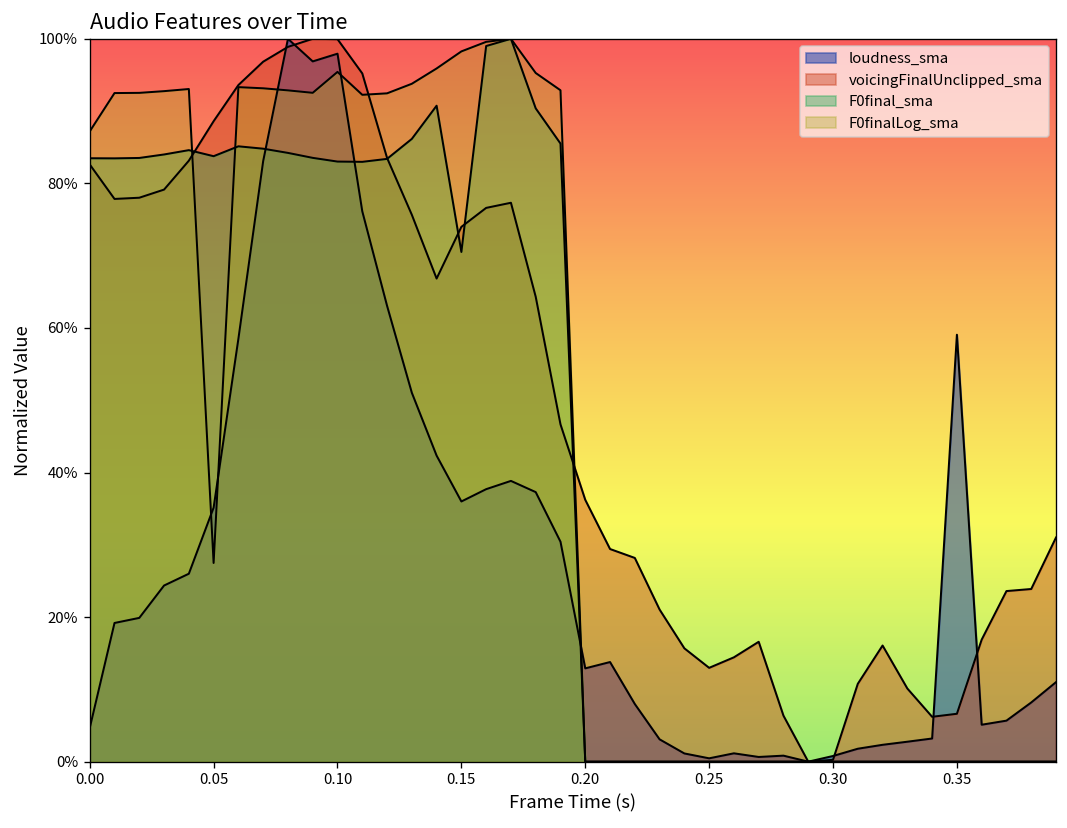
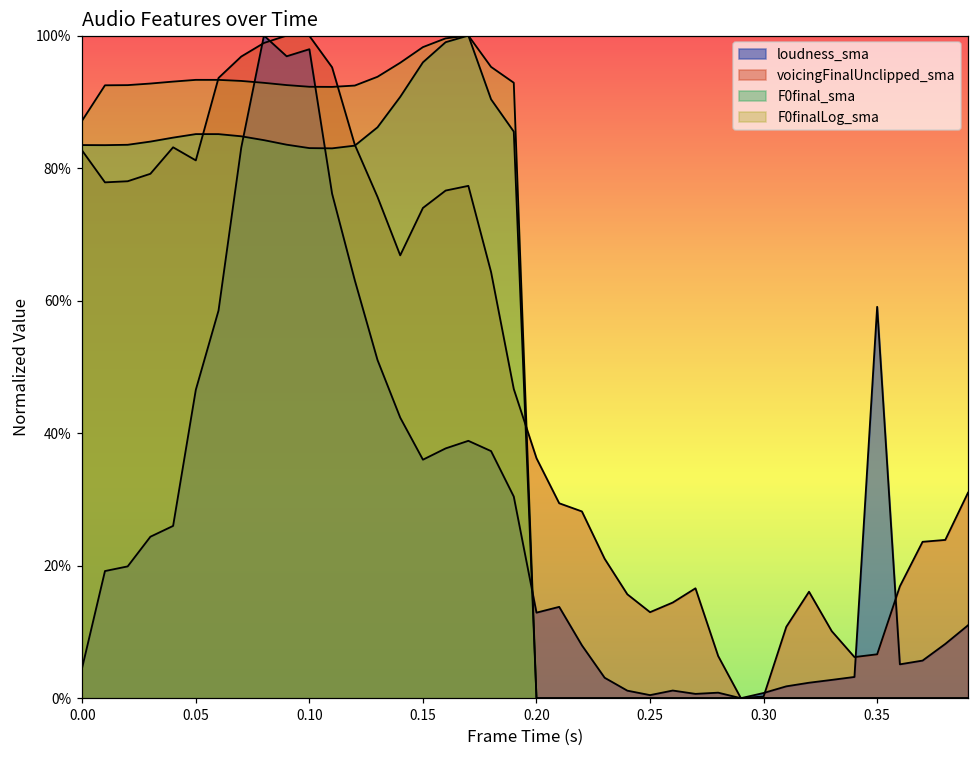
loudness_sma, 0.05: 35% -> 47%
voicingFinalUnclipped_sma, 0.05: 89% -> 81%
F0final_sma, 0.05: 84% -> 85%
F0finalLog_sma, 0.05: 27% -> 93%
F0finalLog_sma, 0.10: 95% -> 92%
F0final_sma, 0.15: 71% -> 96%
